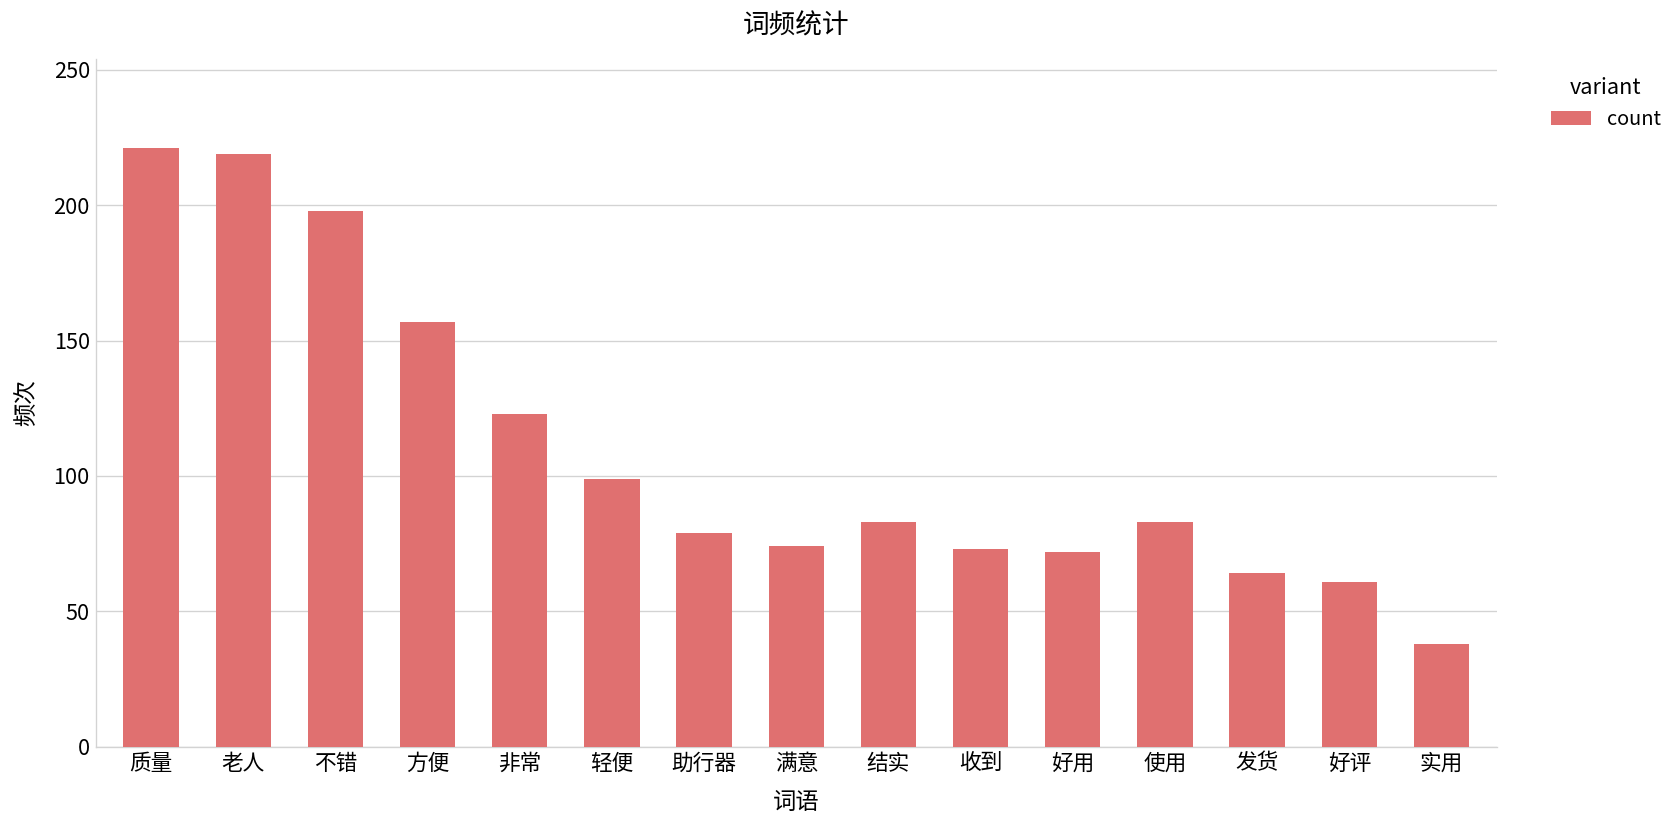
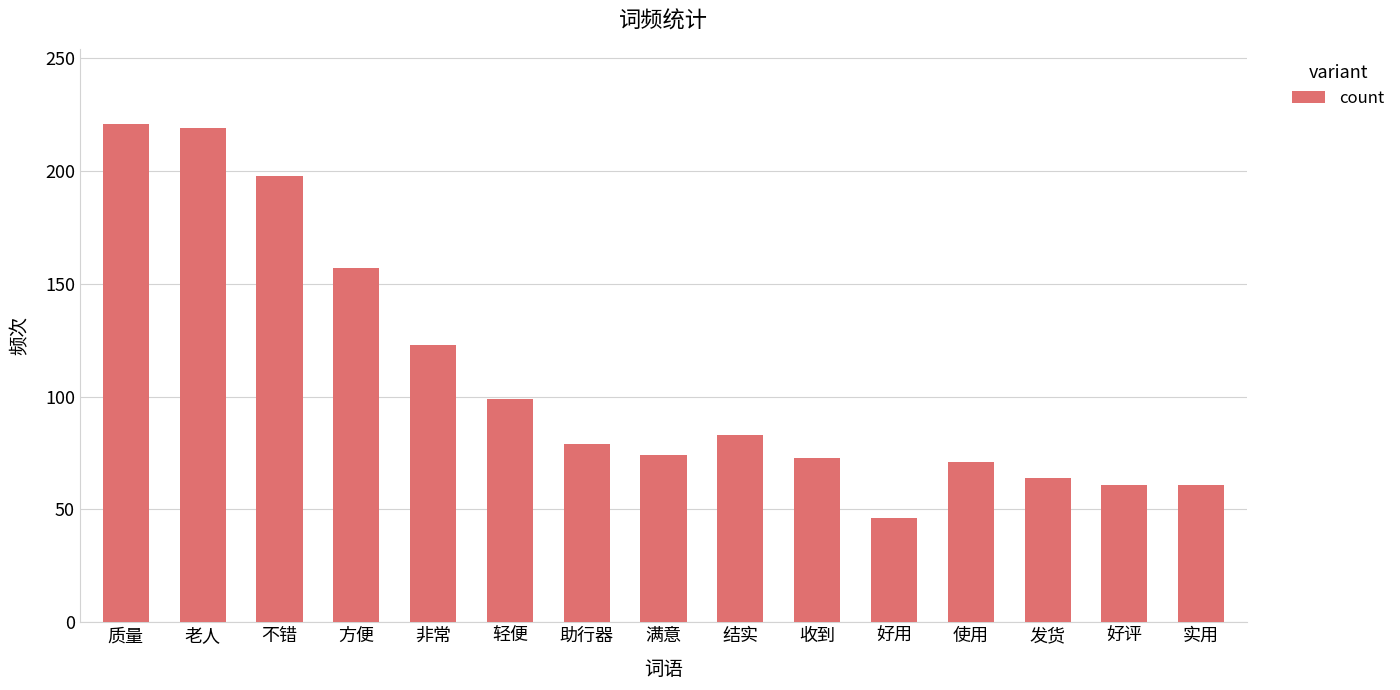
好用: 72 -> 46
使用: 83 -> 71
实用: 38 -> 61
